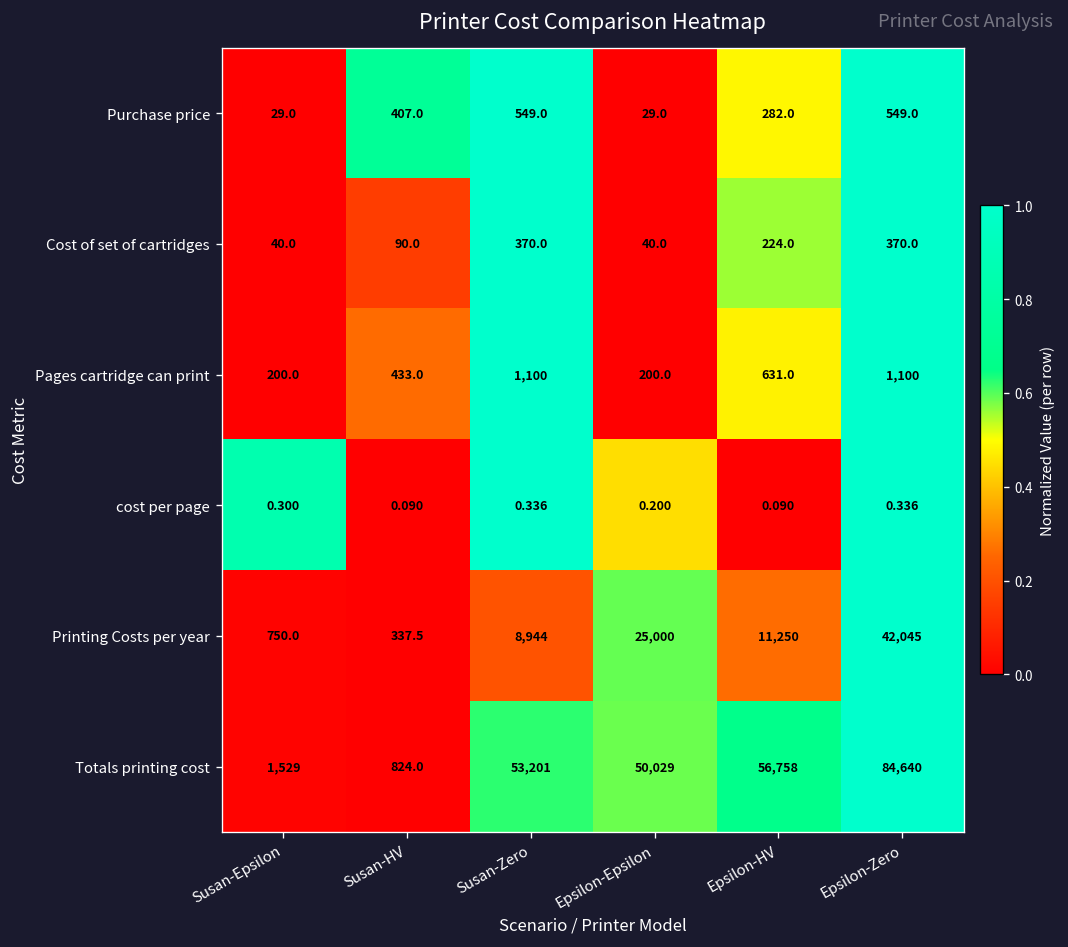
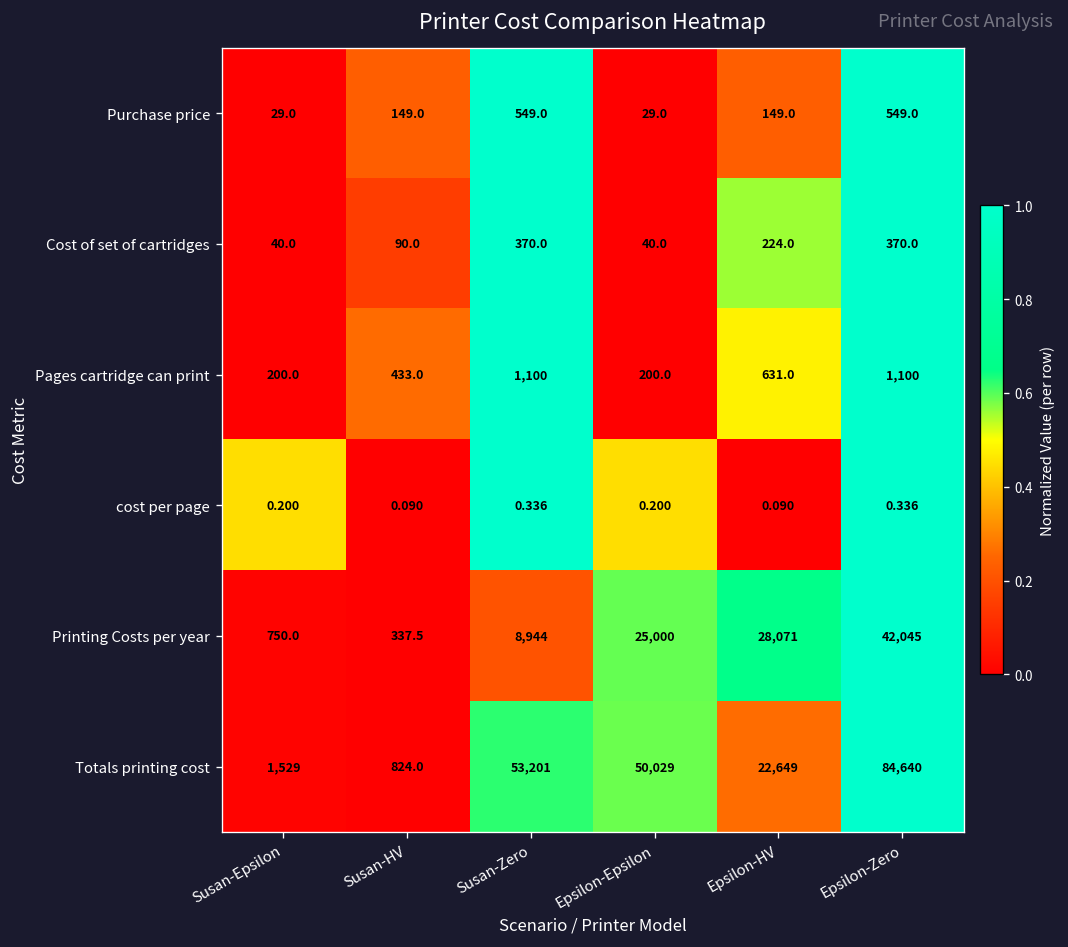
Purchase price, Susan-HV: 407.0 -> 149.0
Purchase price, Epsilon-HV: 282.0 -> 149.0
cost per page, Susan-Epsilon: 0.300 -> 0.200
Printing Costs per year, Epsilon-HV: 11,250 -> 28,071
Totals printing cost, Epsilon-HV: 56,758 -> 22,649
